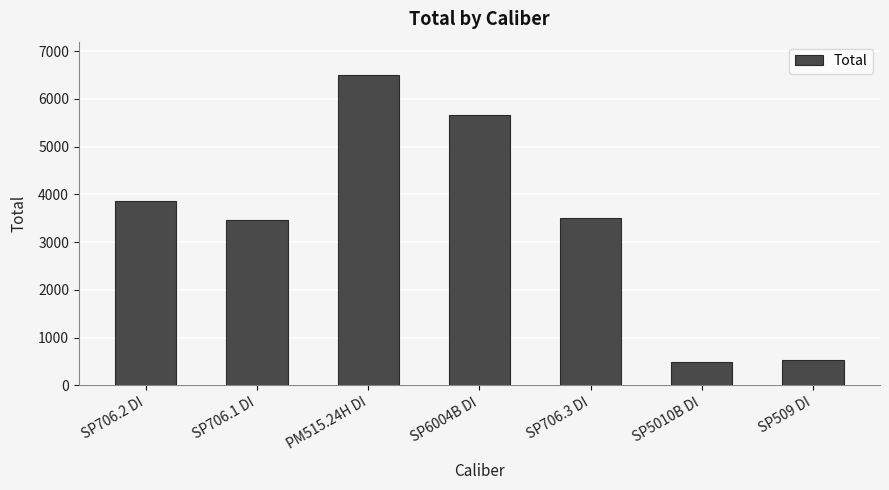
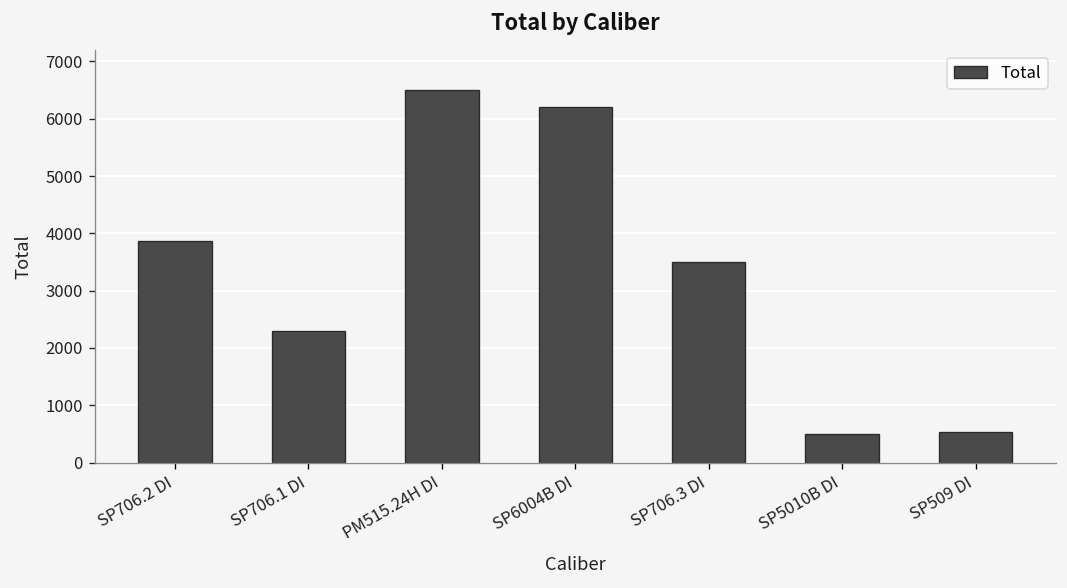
SP706.1 DI: 3500 -> 2300
SP6004B DI: 5700 -> 6200
